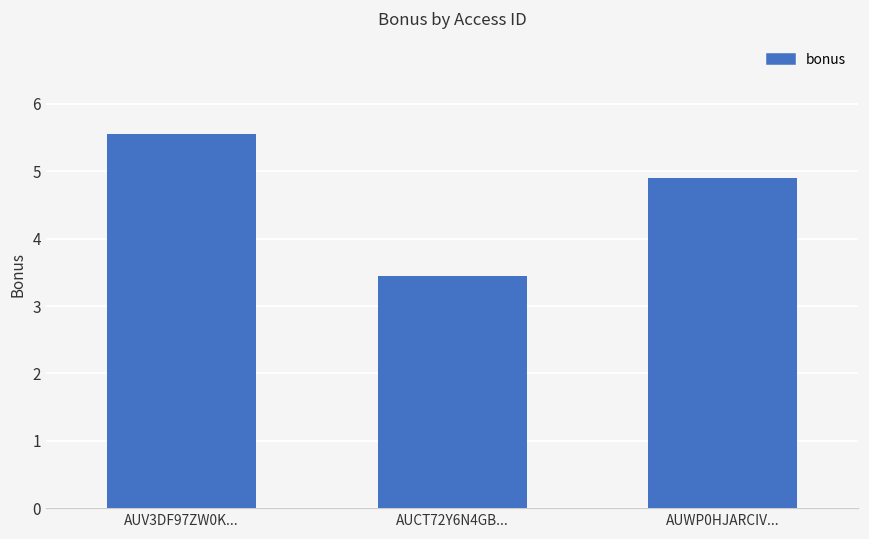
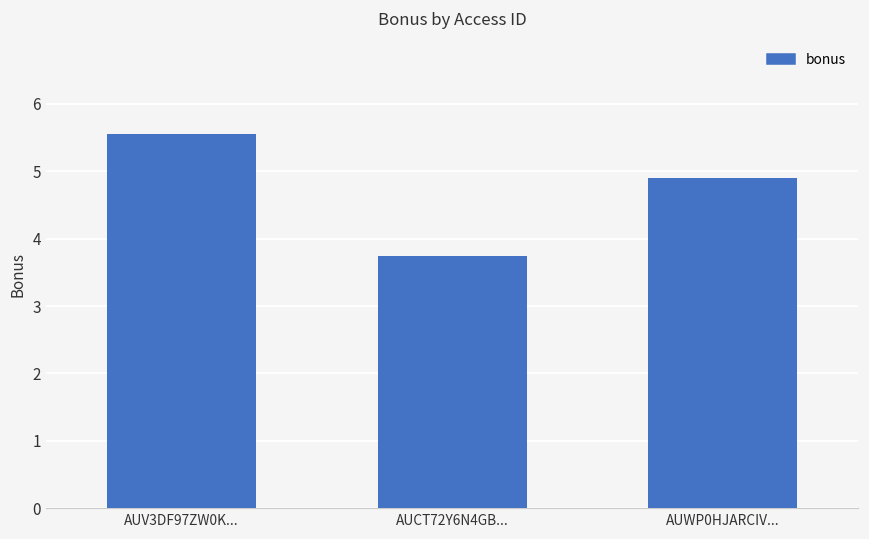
AUCT72Y6N4GB...: 3.5 -> 3.7
